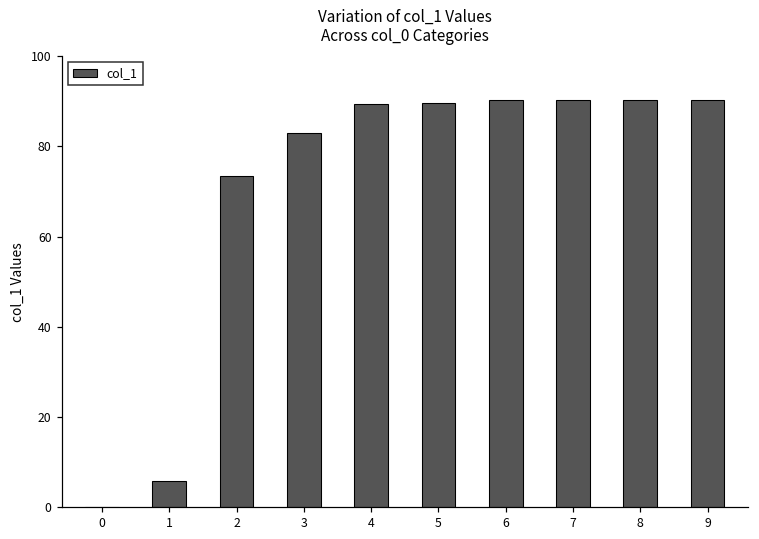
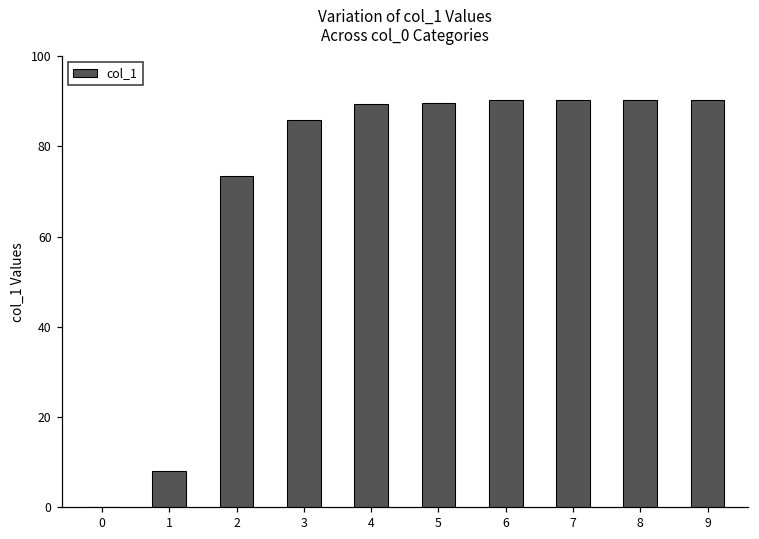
1: 6 -> 8
3: 83 -> 86
